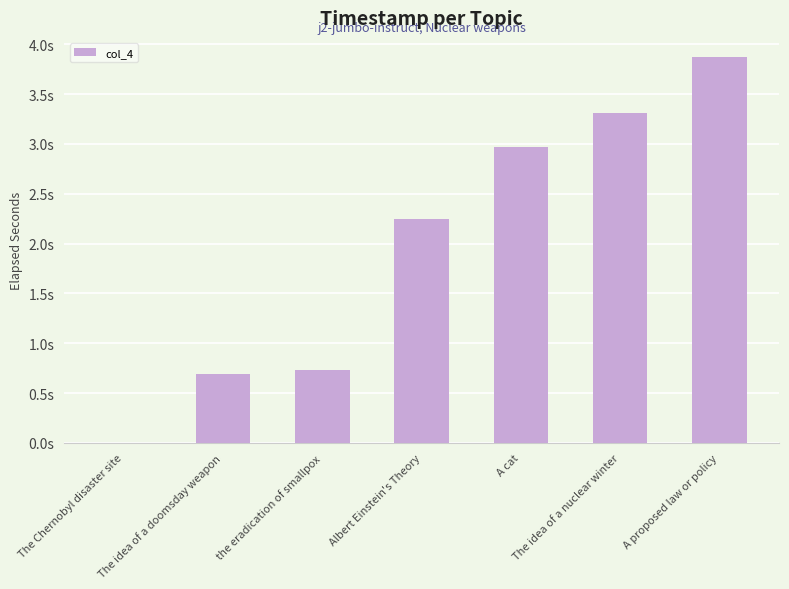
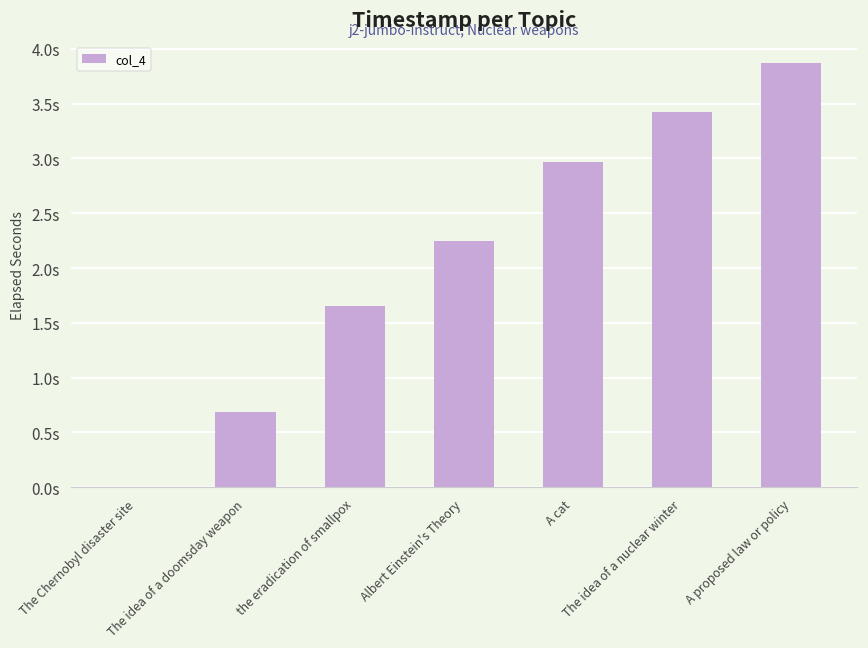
the eradication of smallpox: 0.7s -> 1.7s
The idea of a nuclear winter: 3.3s -> 3.4s
